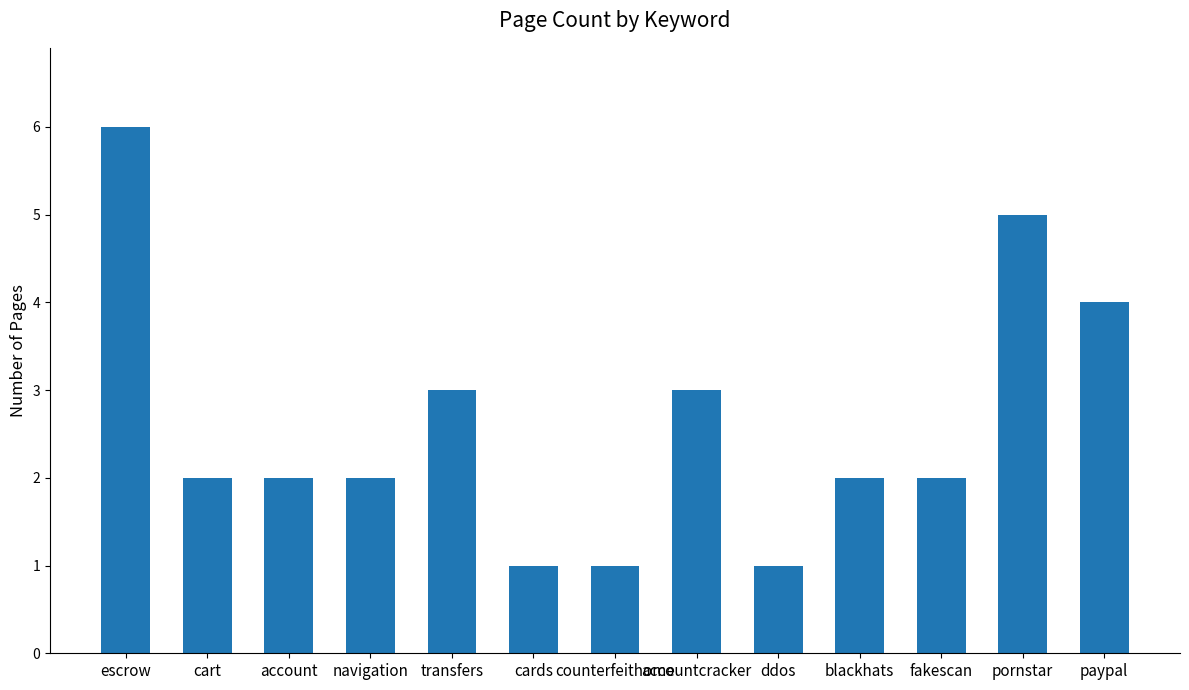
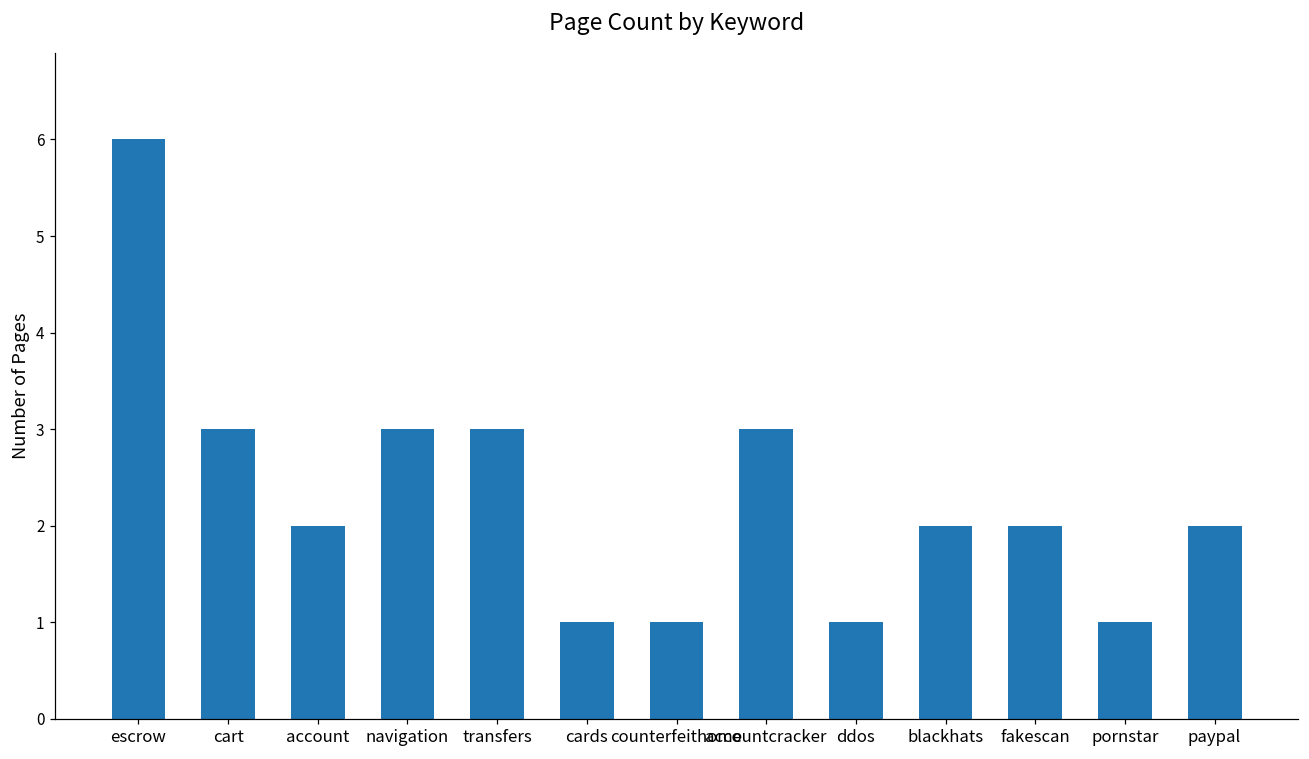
cart: 2 -> 3
navigation: 2 -> 3
pornstar: 5 -> 1
paypal: 4 -> 2
